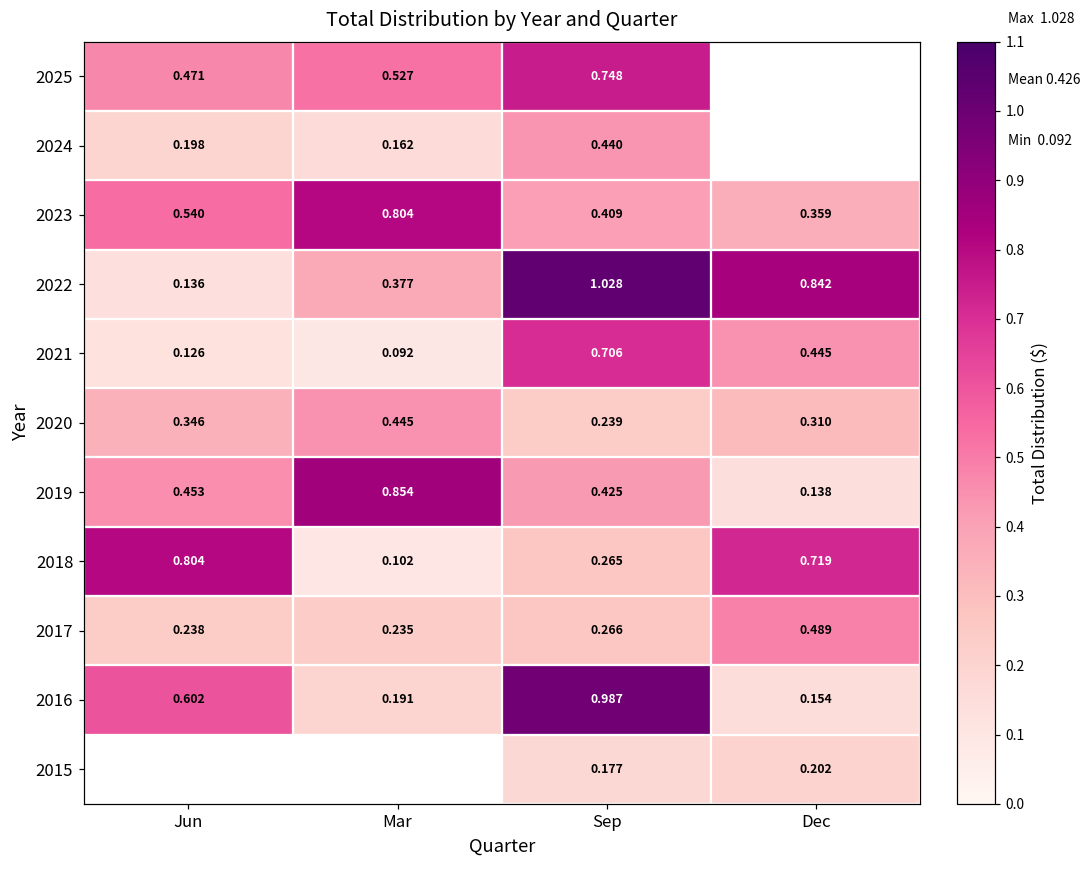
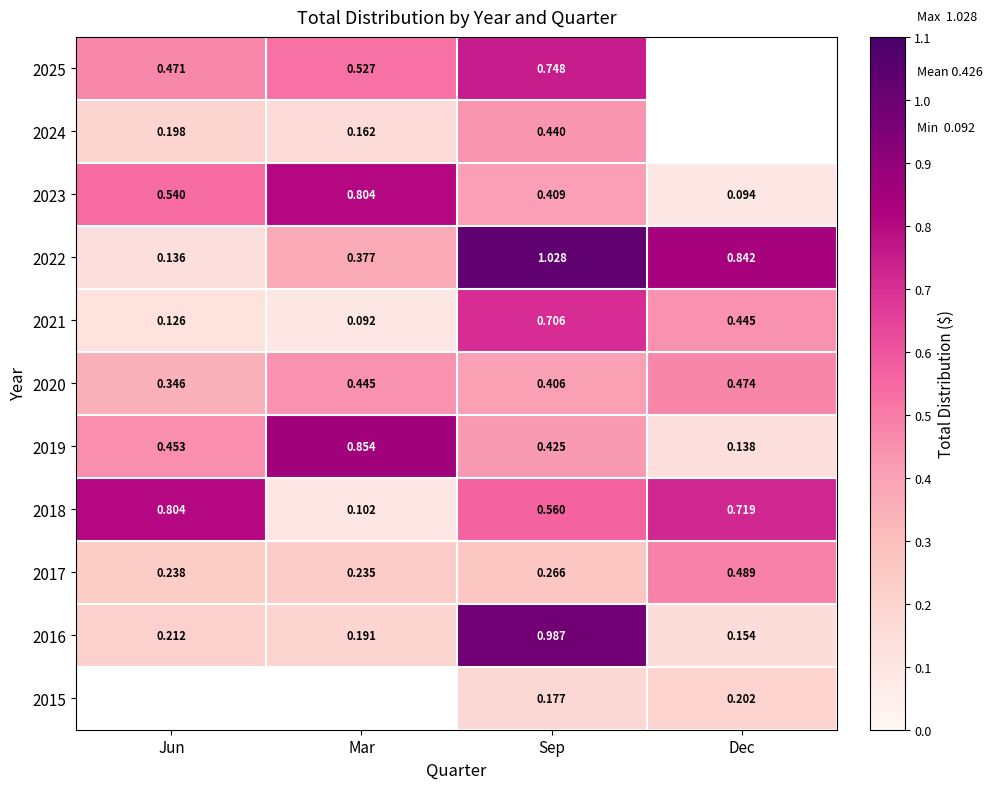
2023, Dec: 0.359 -> 0.094
2020, Sep: 0.239 -> 0.406
2020, Dec: 0.310 -> 0.474
2018, Sep: 0.265 -> 0.560
2016, Jun: 0.602 -> 0.212
